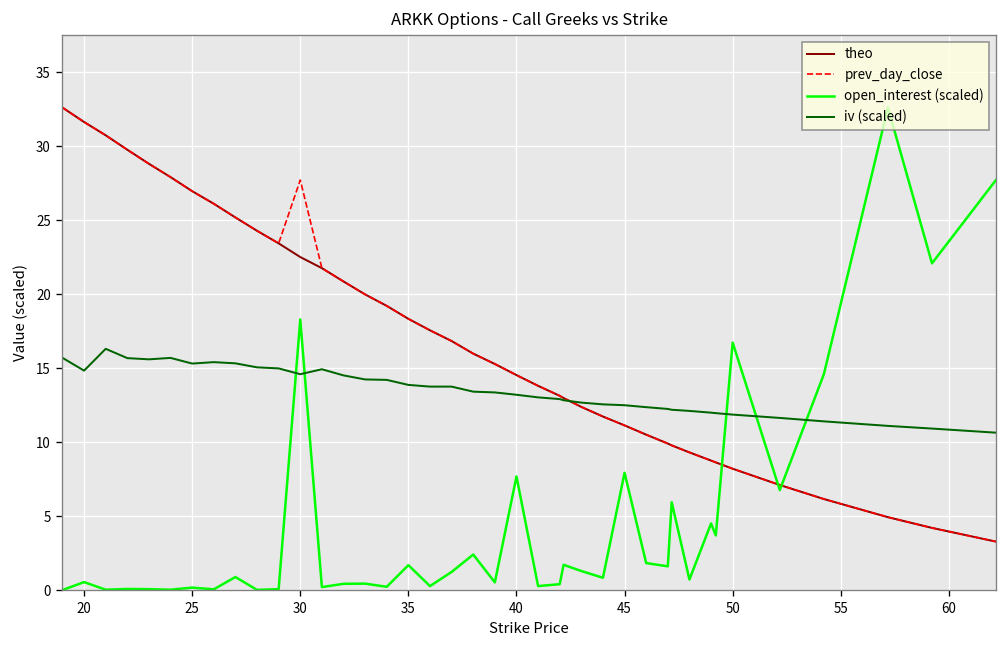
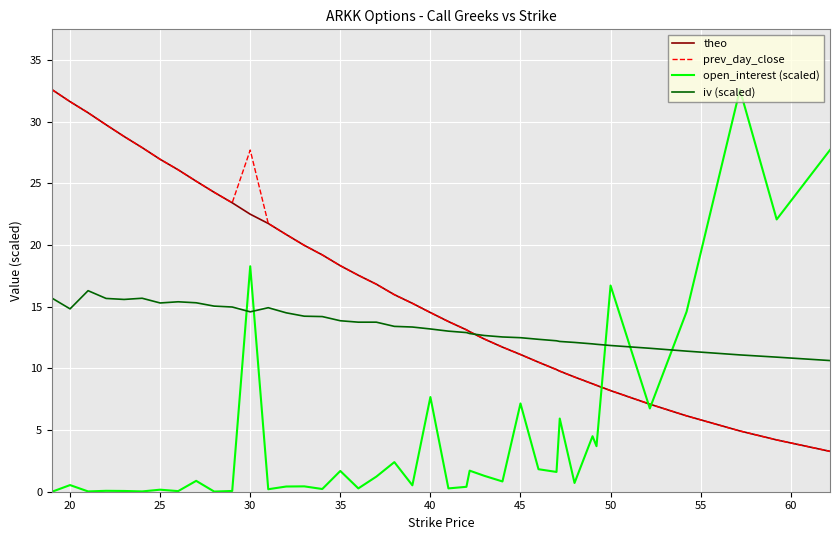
open_interest (scaled), 45: 7.9 -> 7.2
